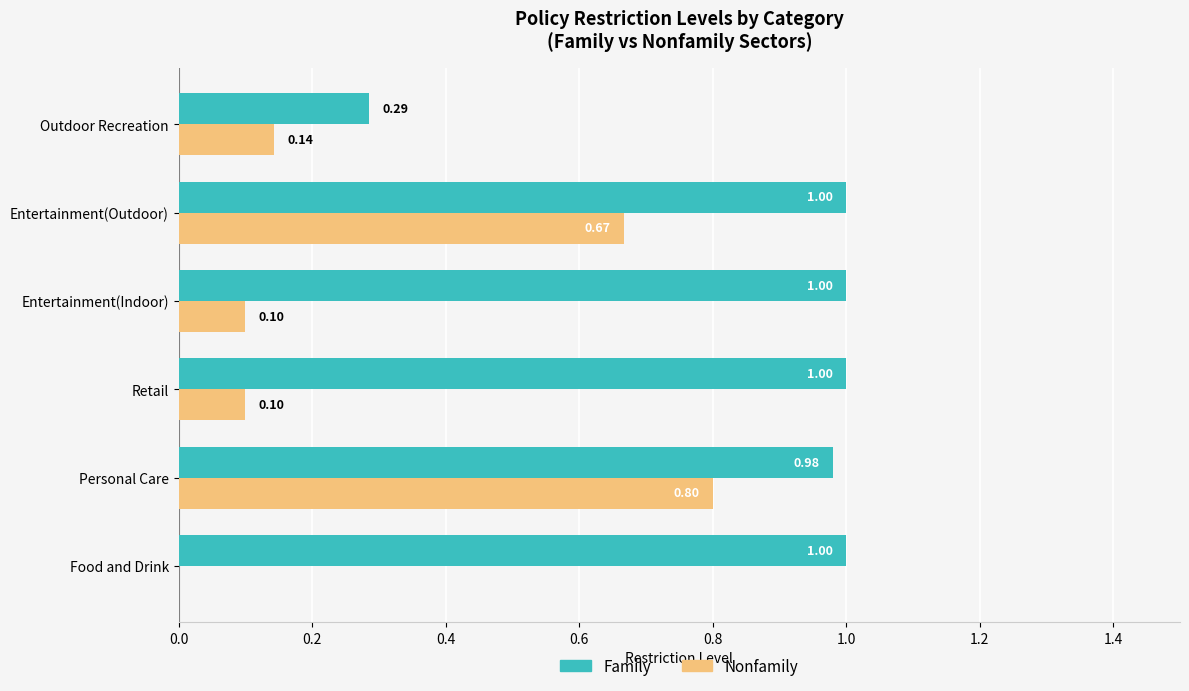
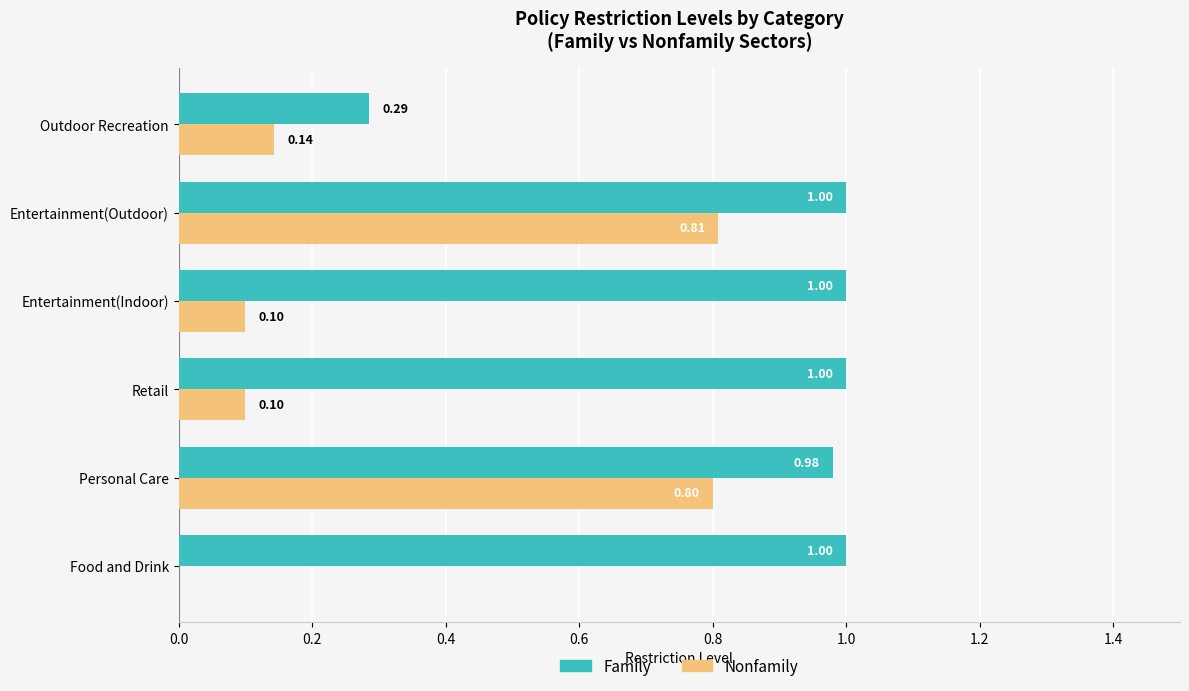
Nonfamily, Entertainment(Outdoor): 0.67 -> 0.81
